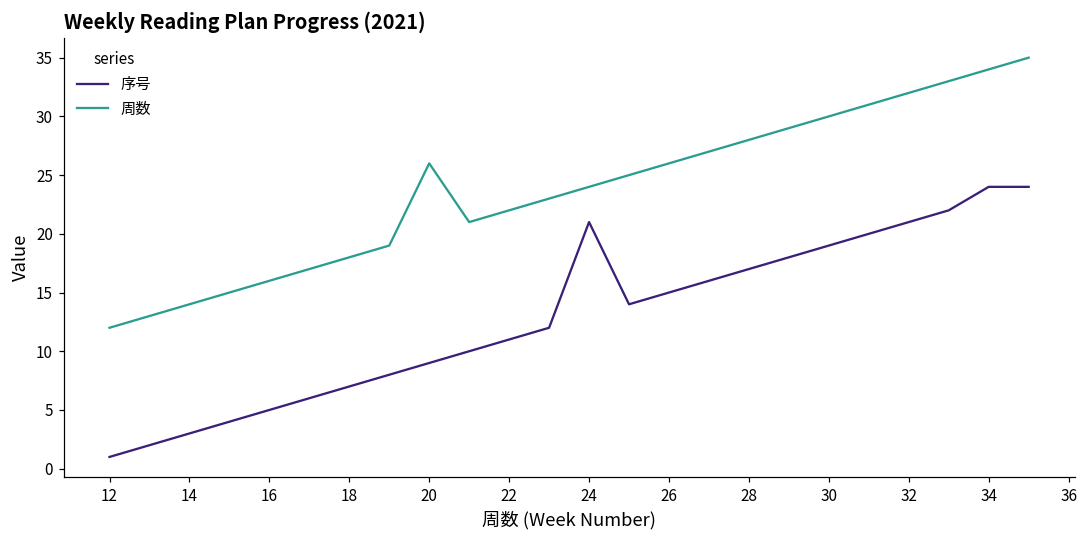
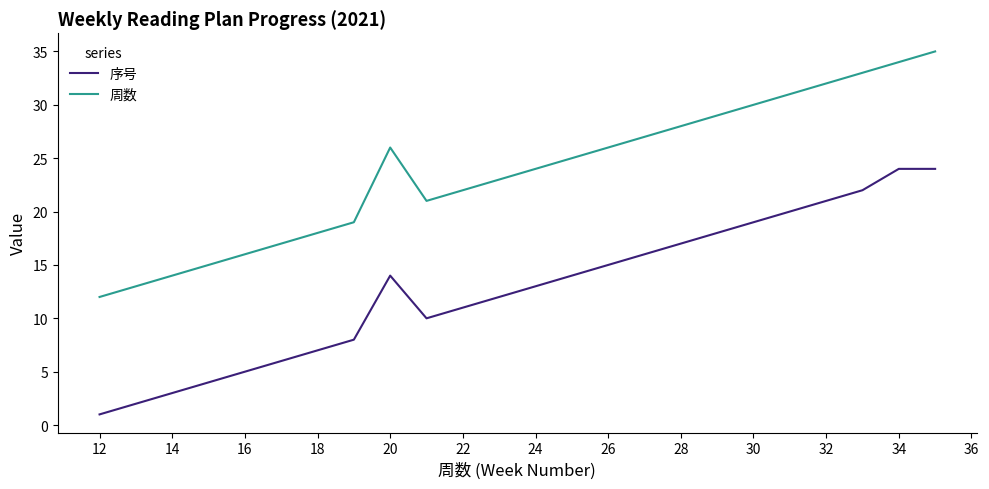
序号, 20: 9 -> 14
序号, 24: 21 -> 13
